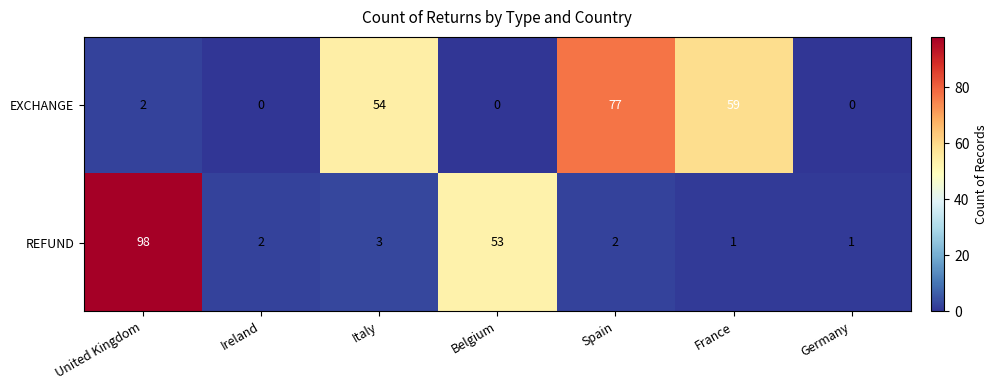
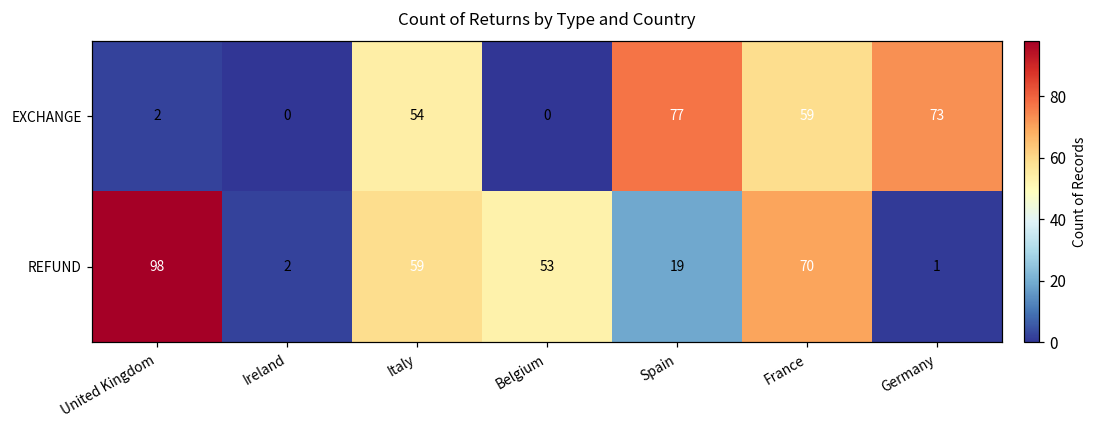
EXCHANGE, Germany: 0 -> 73
REFUND, Italy: 3 -> 59
REFUND, Spain: 2 -> 19
REFUND, France: 1 -> 70
